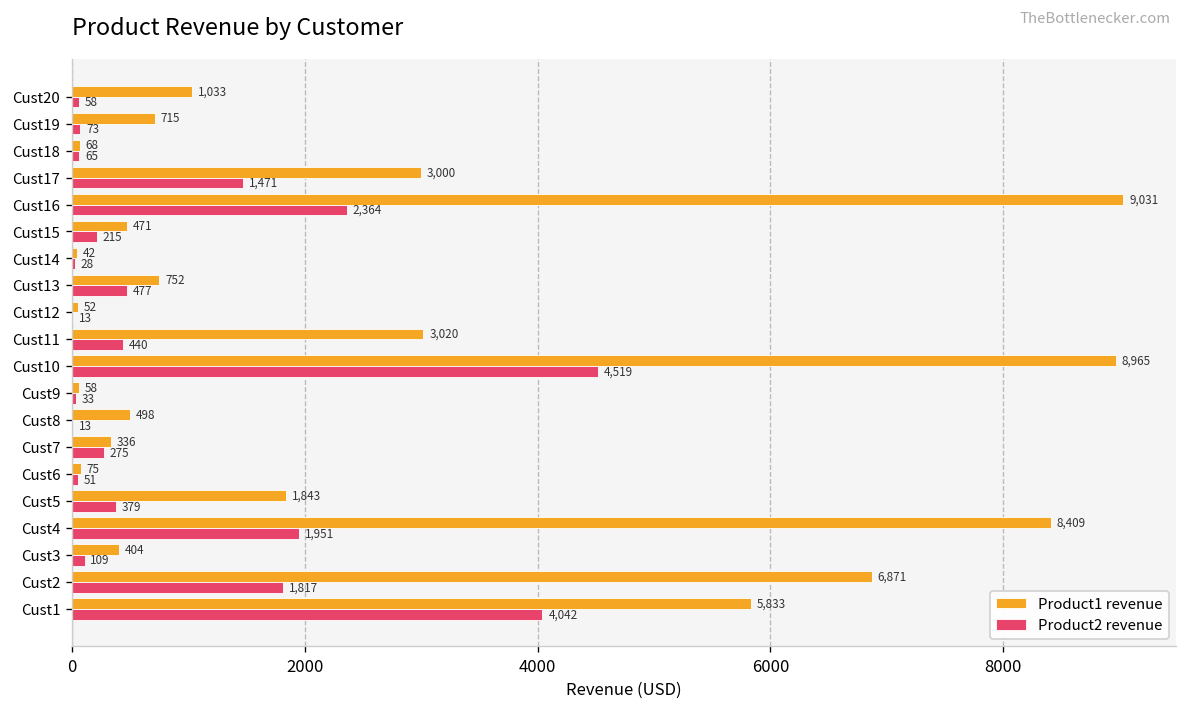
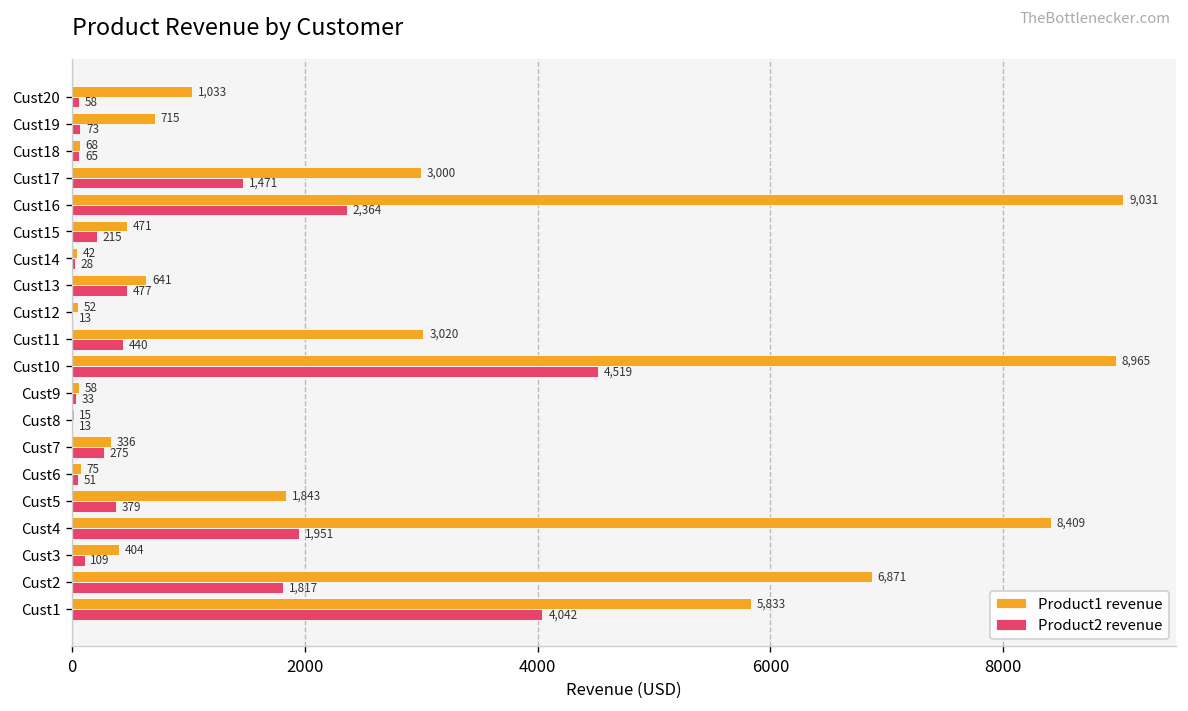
Product1 revenue, Cust13: 752 -> 641
Product1 revenue, Cust8: 498 -> 15
